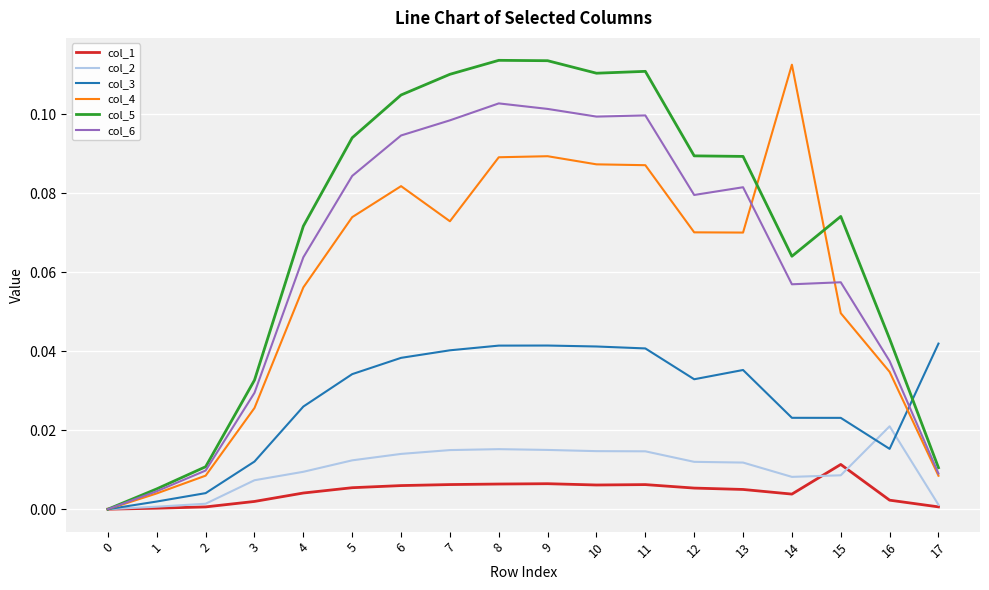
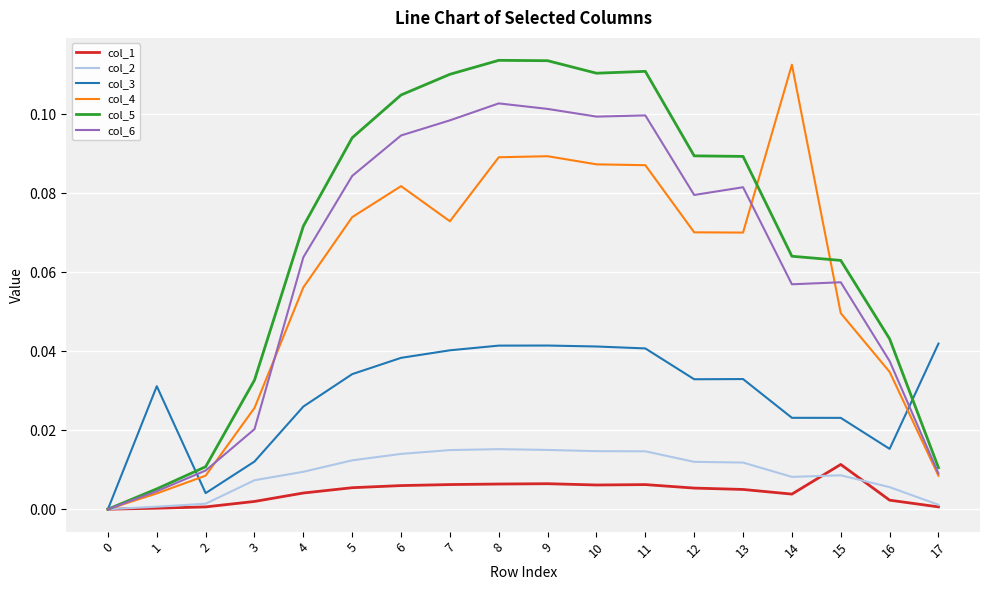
col_3, 1: 0.002 -> 0.031
col_6, 3: 0.029 -> 0.020
col_3, 13: 0.035 -> 0.033
col_5, 15: 0.074 -> 0.063
col_2, 16: 0.021 -> 0.006
